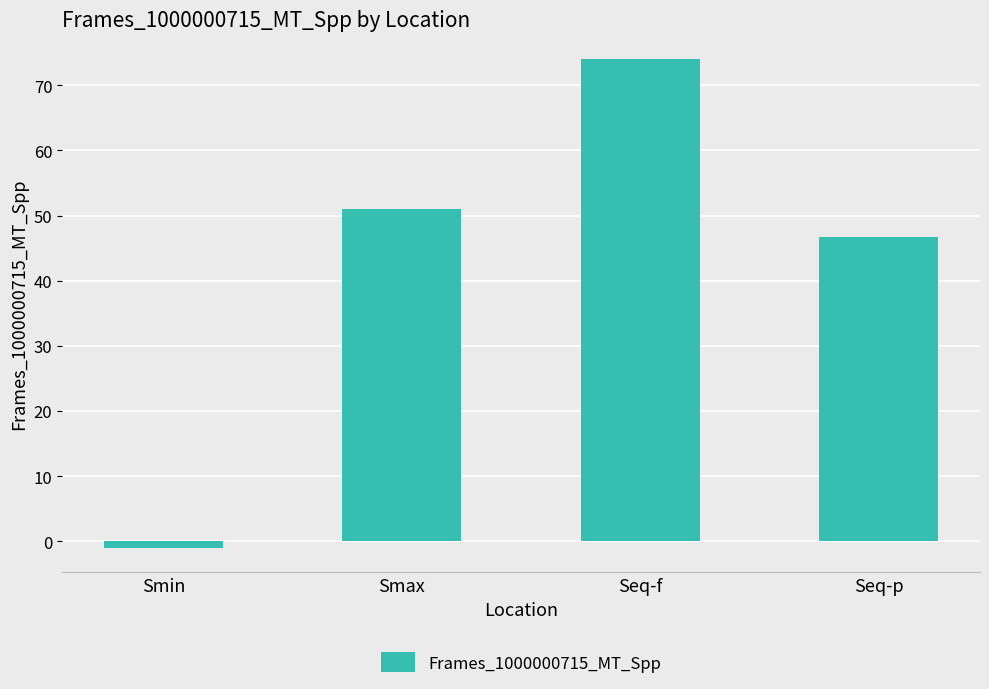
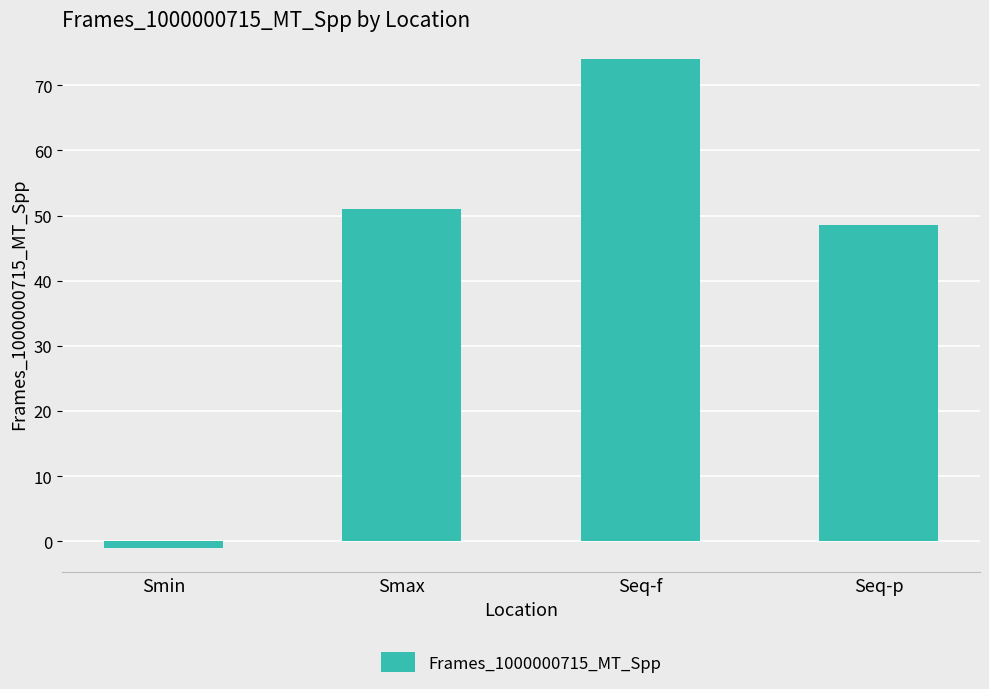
Seq-p: 47 -> 49
